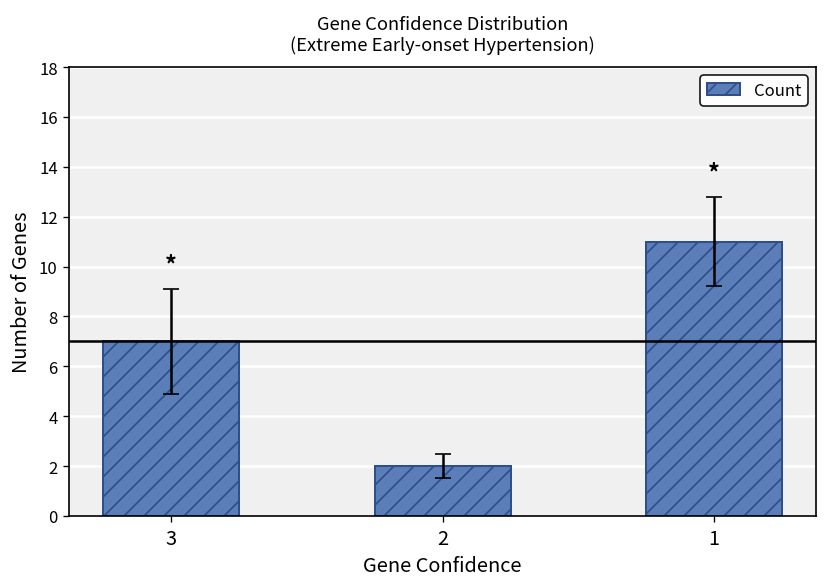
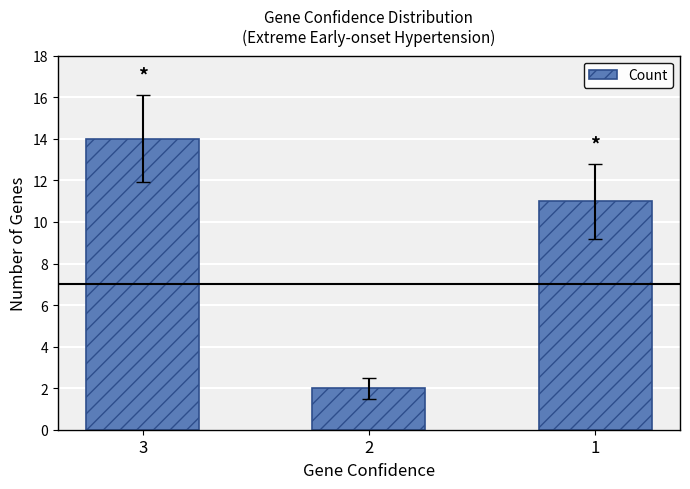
Count, 3: 7 -> 14
